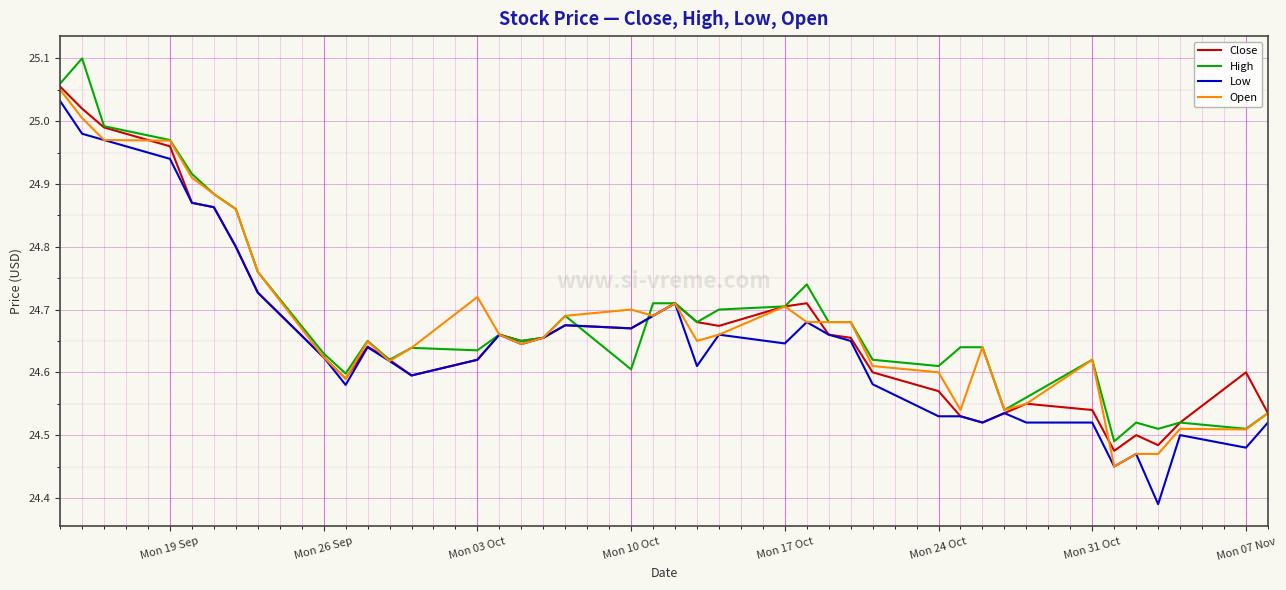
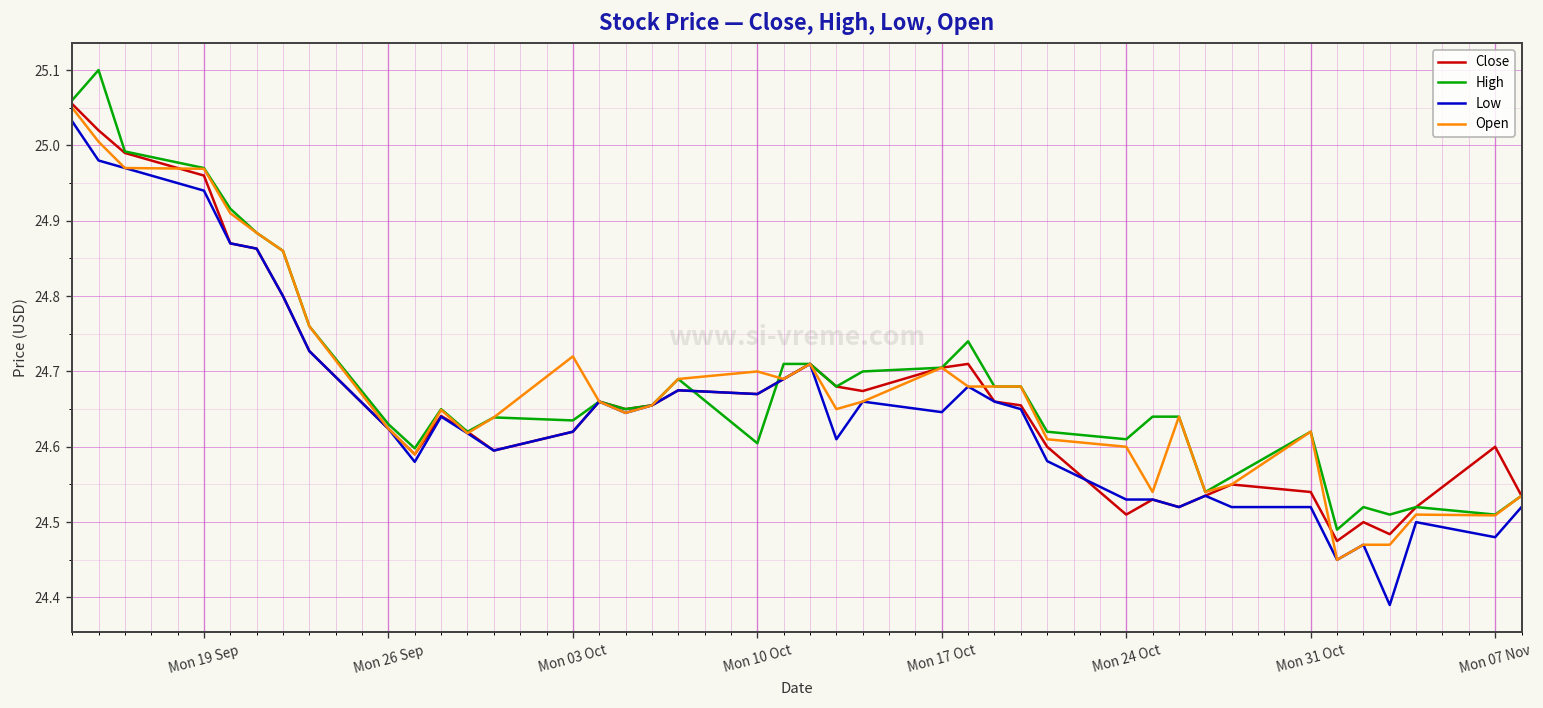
Close, Mon 24 Oct: 24.57 -> 24.51
